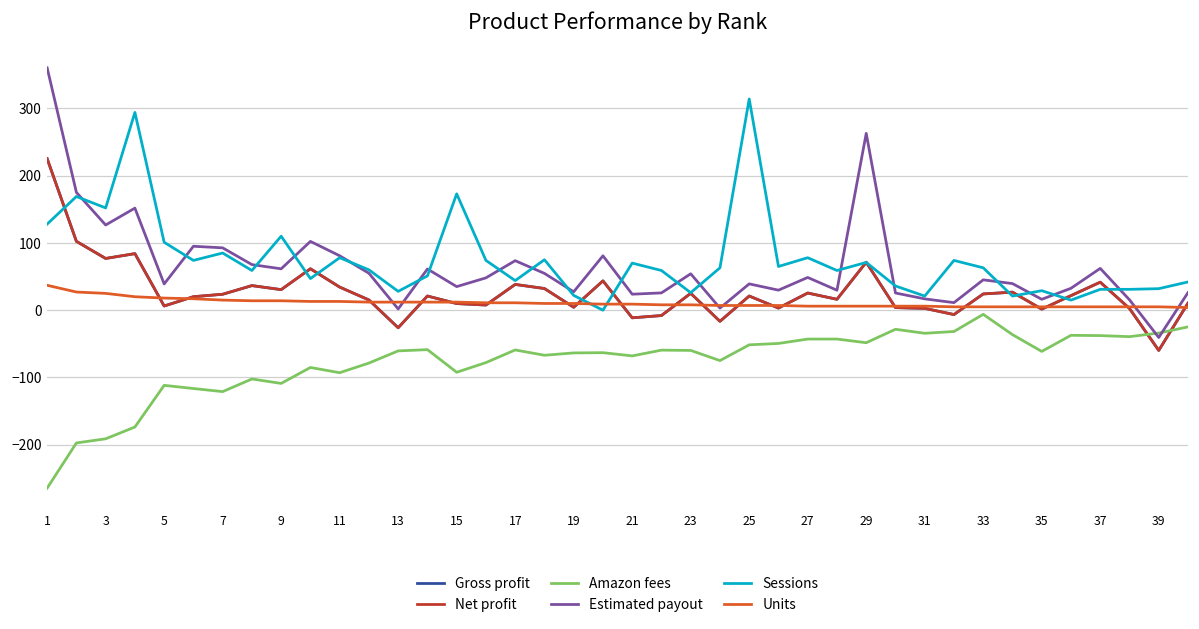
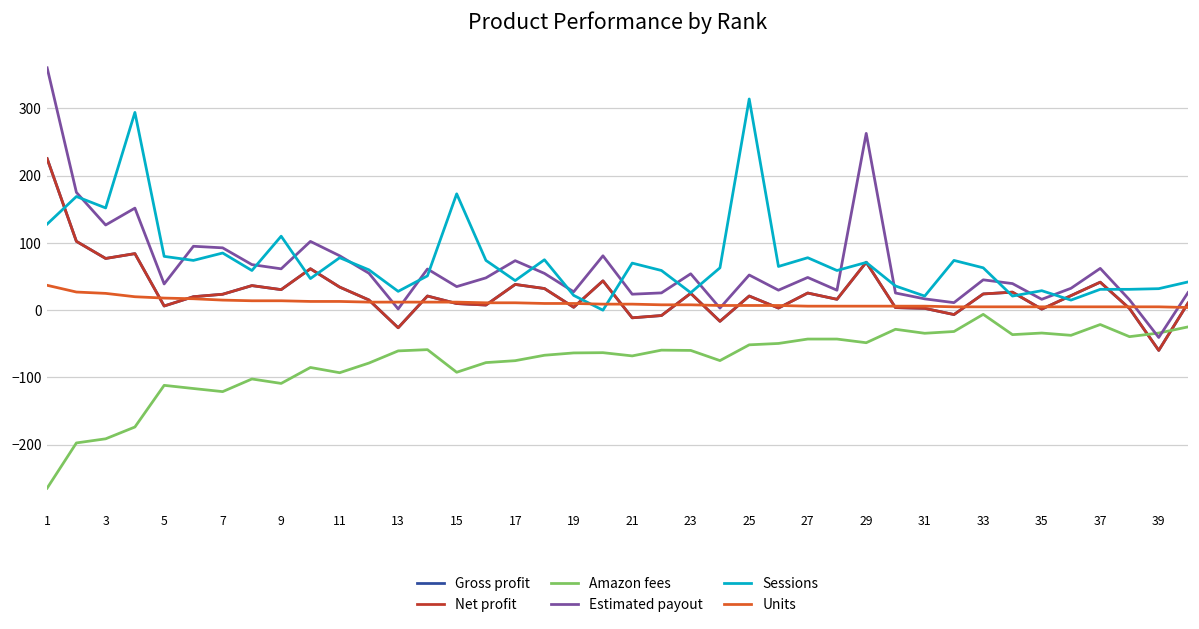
Sessions, 5: 100 -> 80
Amazon fees, 17: -60 -> -80
Estimated payout, 25: 40 -> 50
Amazon fees, 35: -60 -> -30
Amazon fees, 37: -40 -> -20
